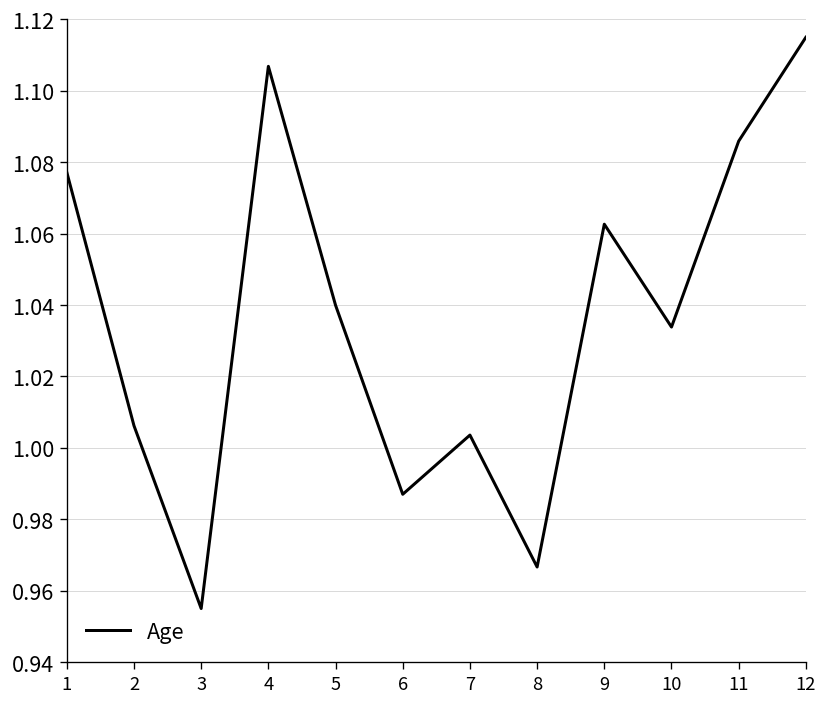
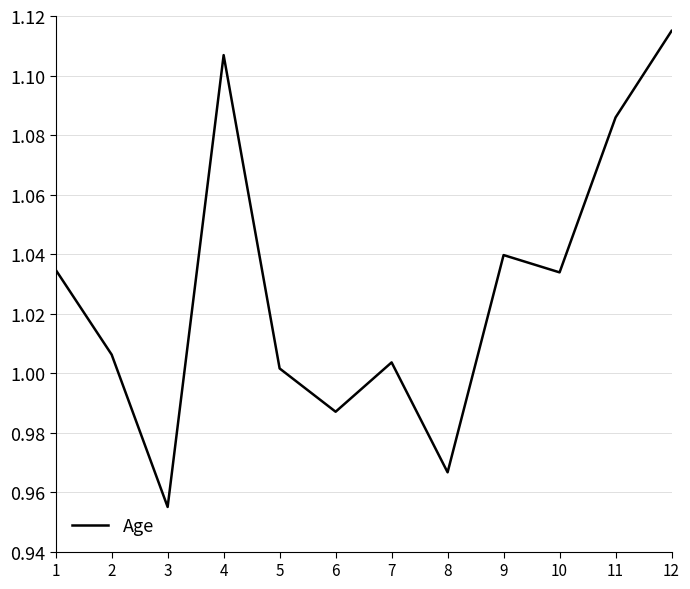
1: 1.077 -> 1.035
5: 1.040 -> 1.002
9: 1.063 -> 1.040
